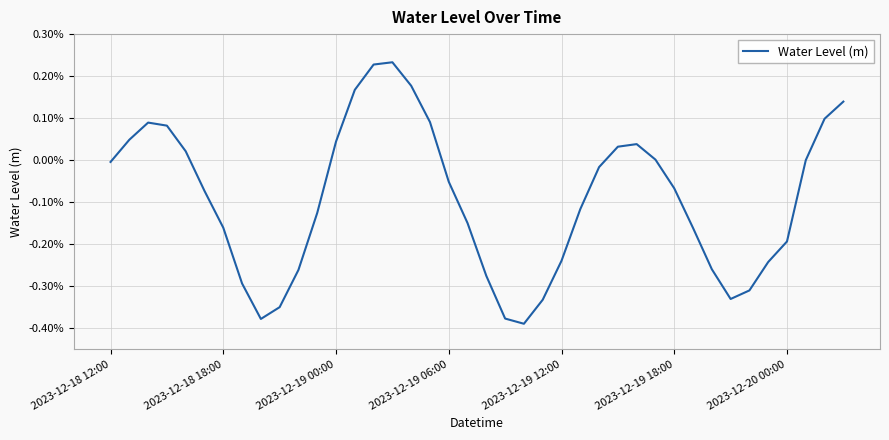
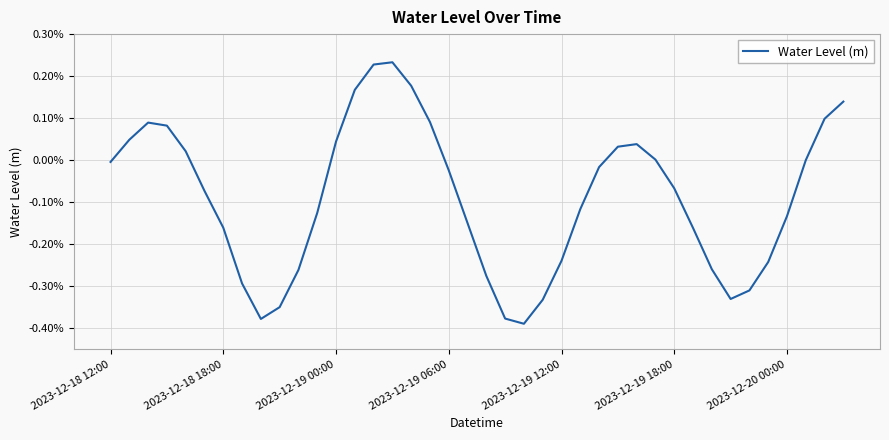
2023-12-19 06:00: -0.05% -> -0.02%
2023-12-20 00:00: -0.19% -> -0.13%
